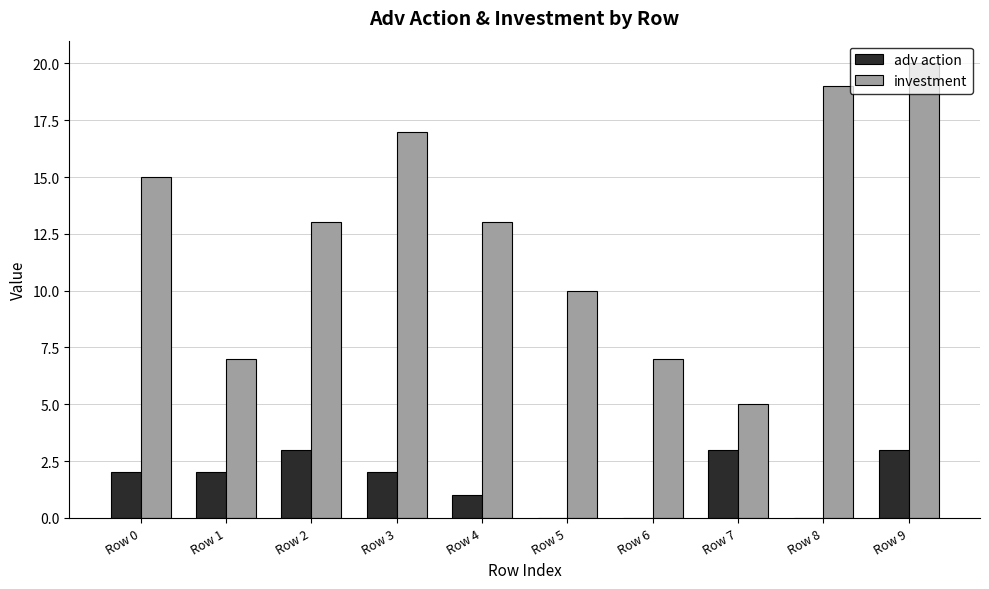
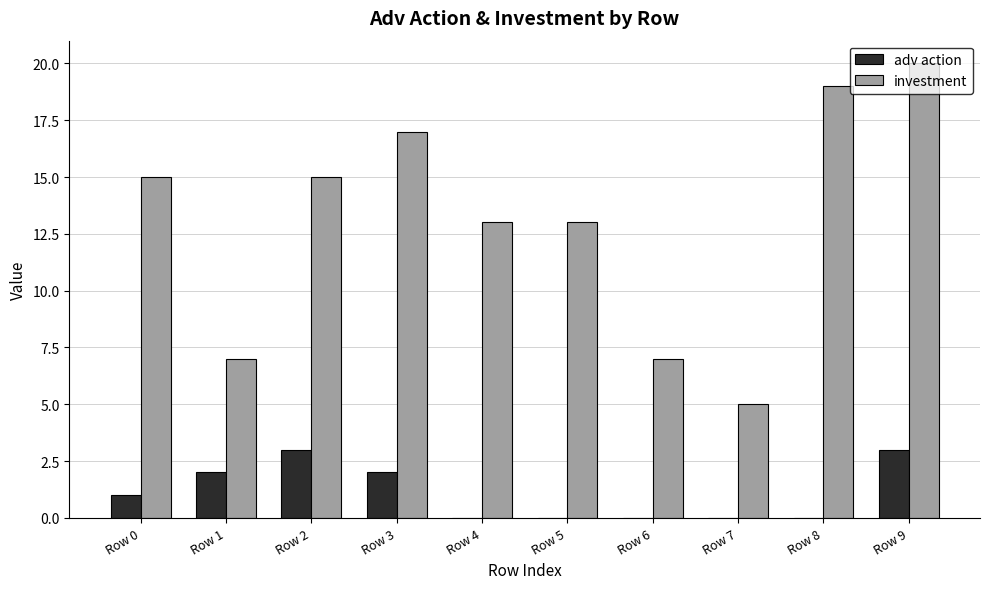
adv action, Row 0: 2 -> 1
investment, Row 2: 13 -> 15
adv action, Row 4: 1 -> 0
investment, Row 5: 10 -> 13
adv action, Row 7: 3 -> 0
